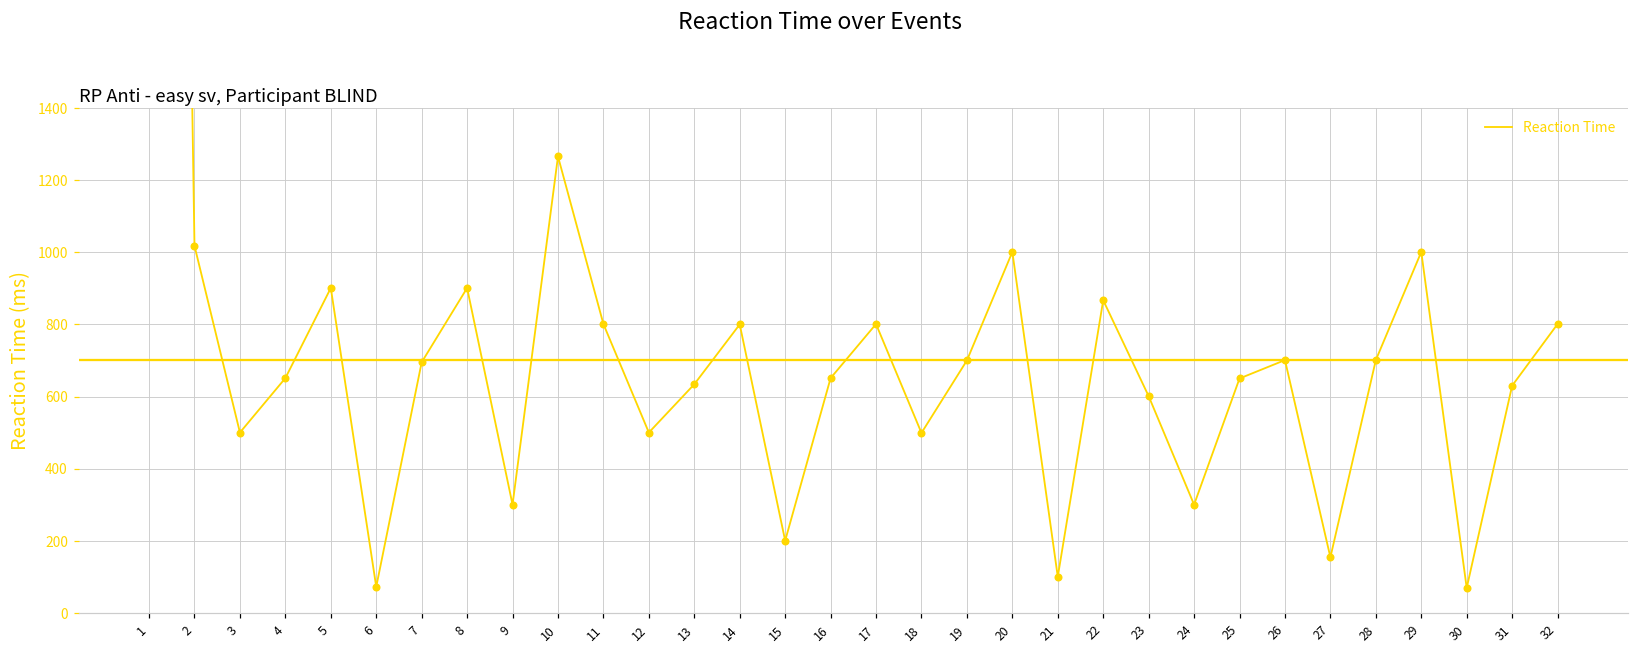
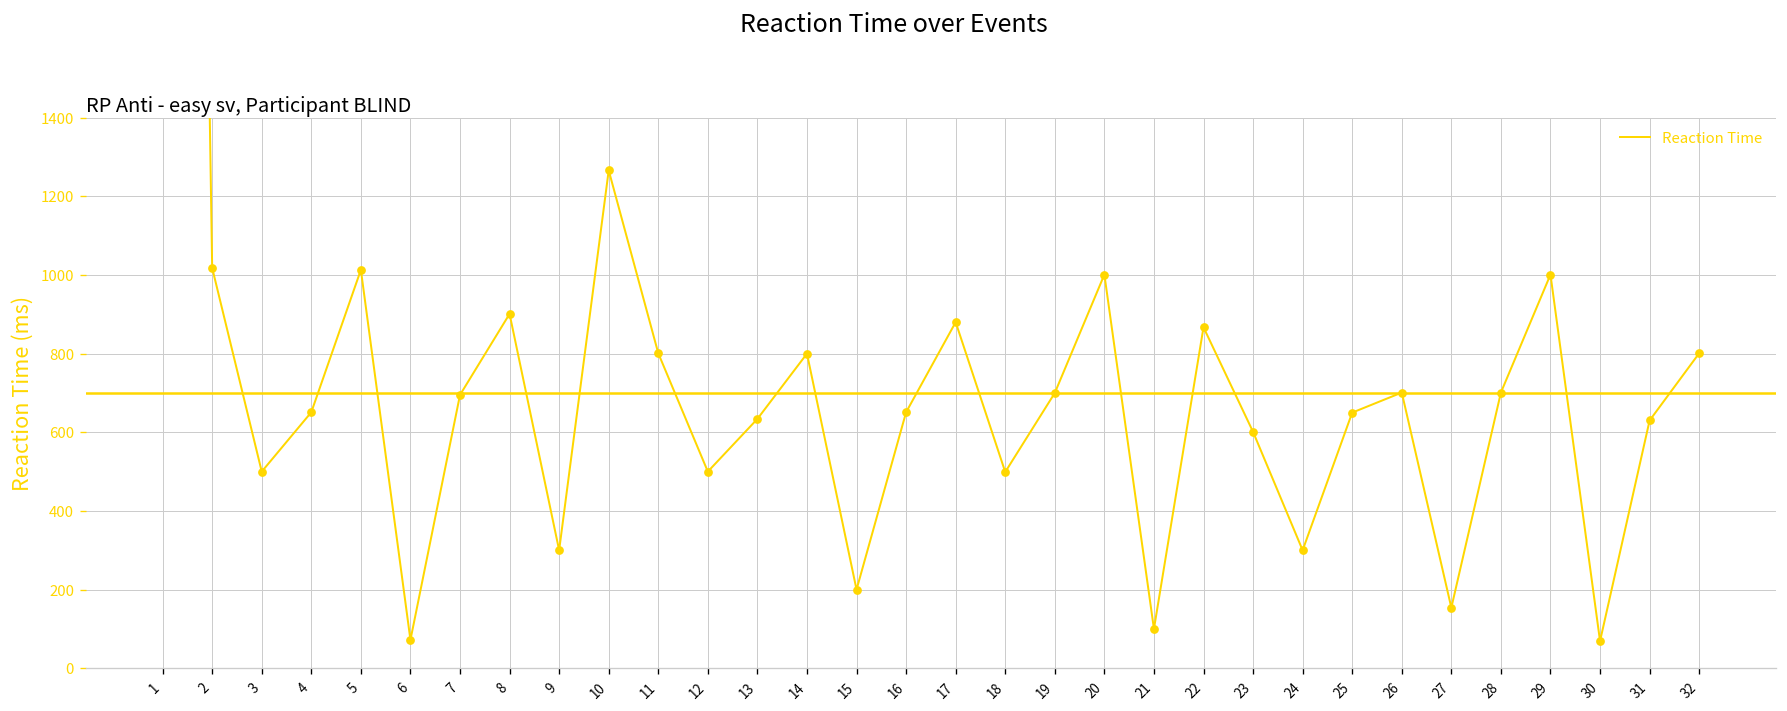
5: 900 -> 1010
17: 800 -> 880
